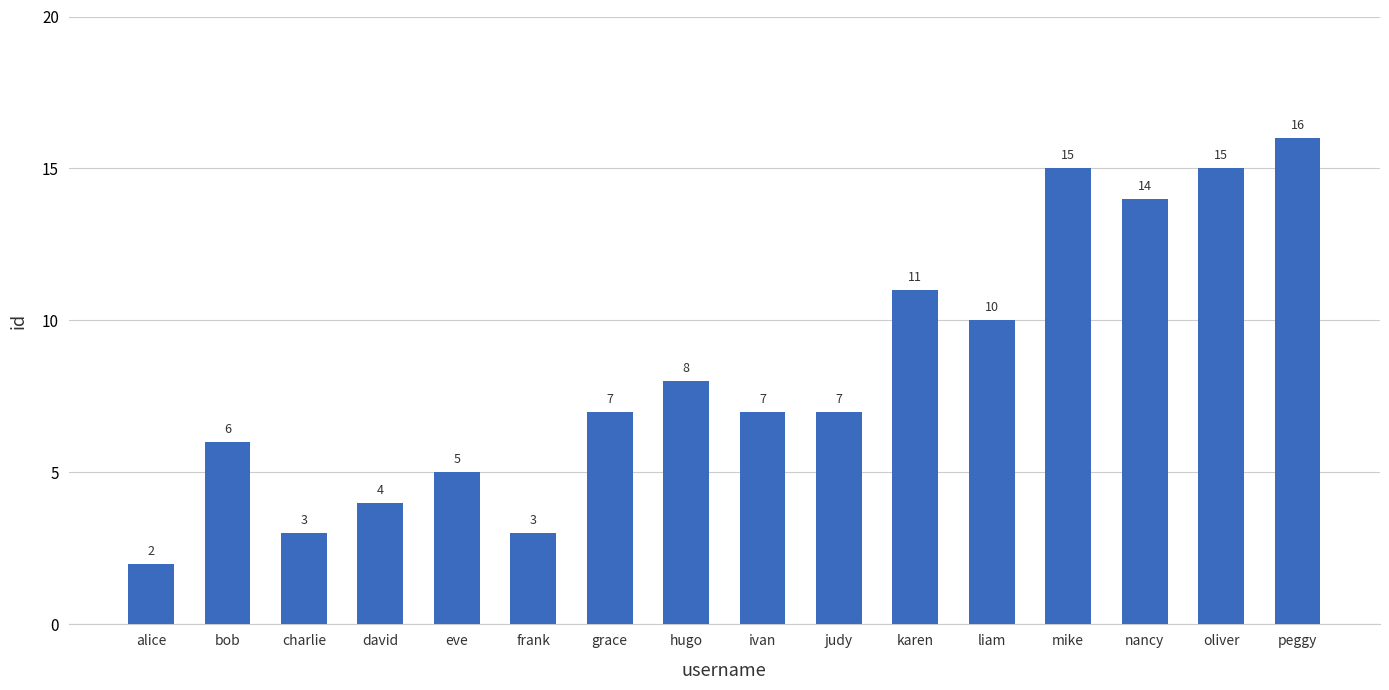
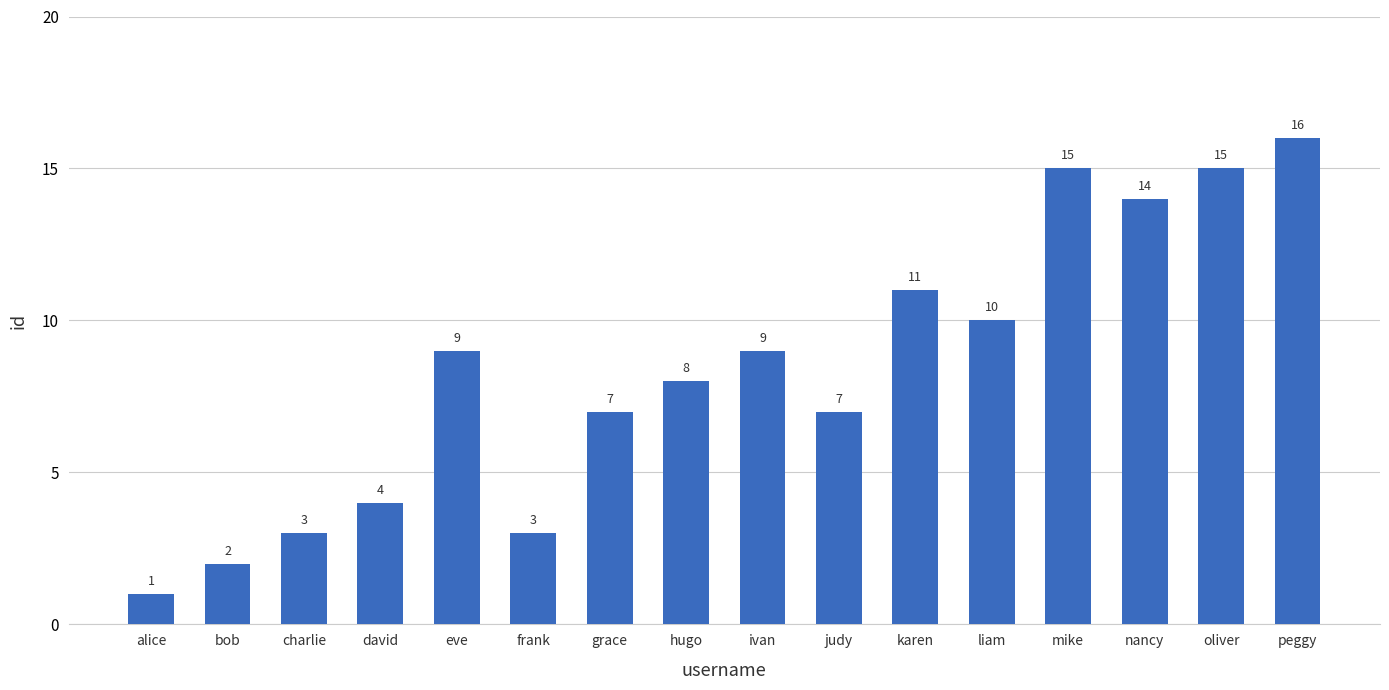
alice: 2 -> 1
bob: 6 -> 2
eve: 5 -> 9
ivan: 7 -> 9
